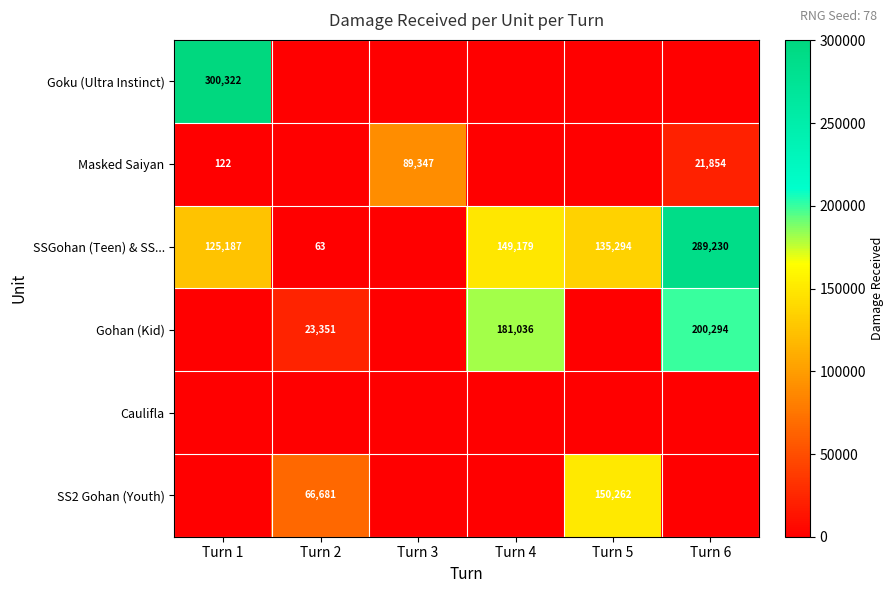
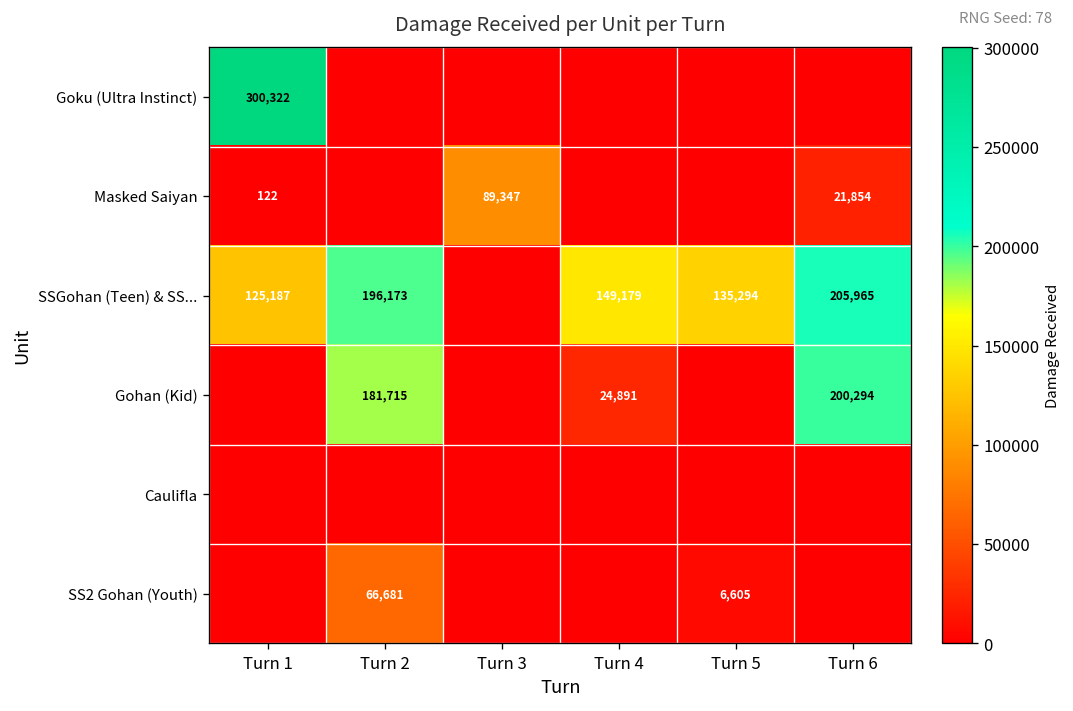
SSGohan (Teen) & SS..., Turn 2: 63 -> 196,173
SSGohan (Teen) & SS..., Turn 6: 289,230 -> 205,965
Gohan (Kid), Turn 2: 23,351 -> 181,715
Gohan (Kid), Turn 4: 181,036 -> 24,891
SS2 Gohan (Youth), Turn 5: 150,262 -> 6,605
